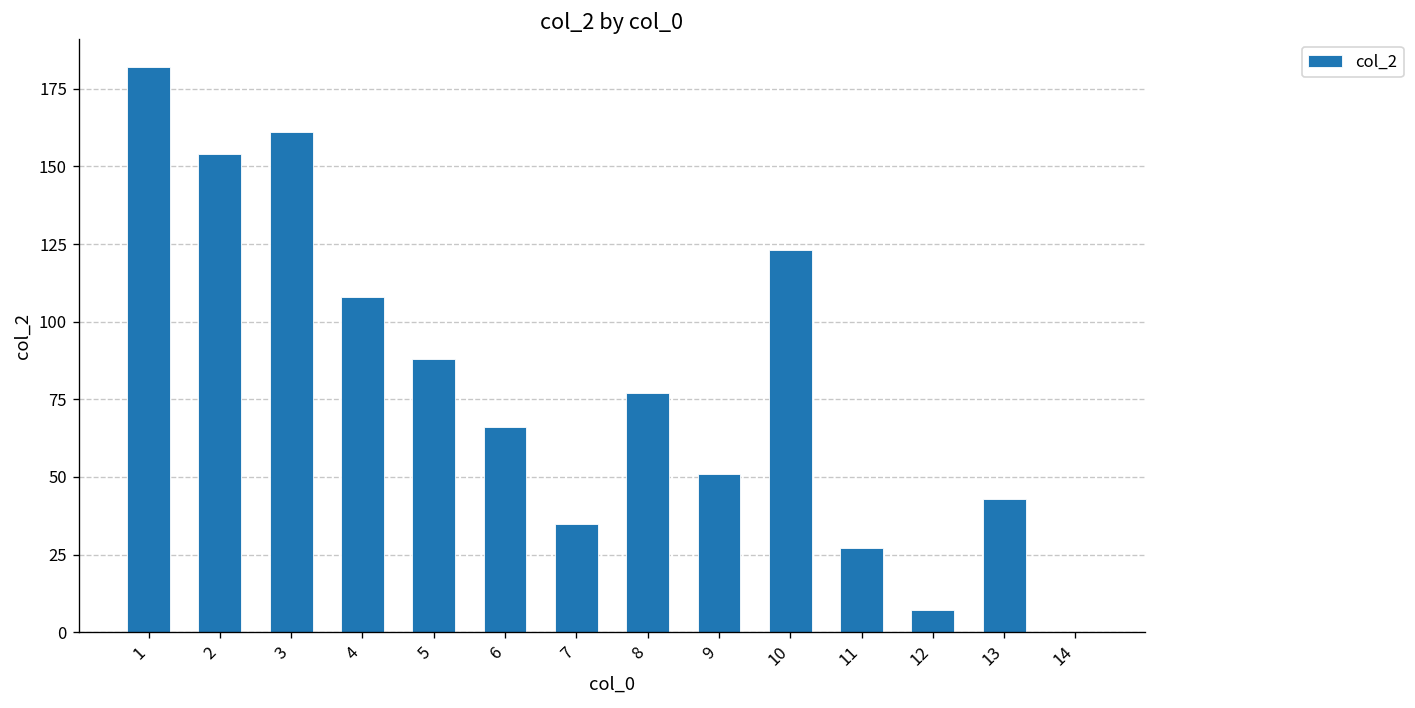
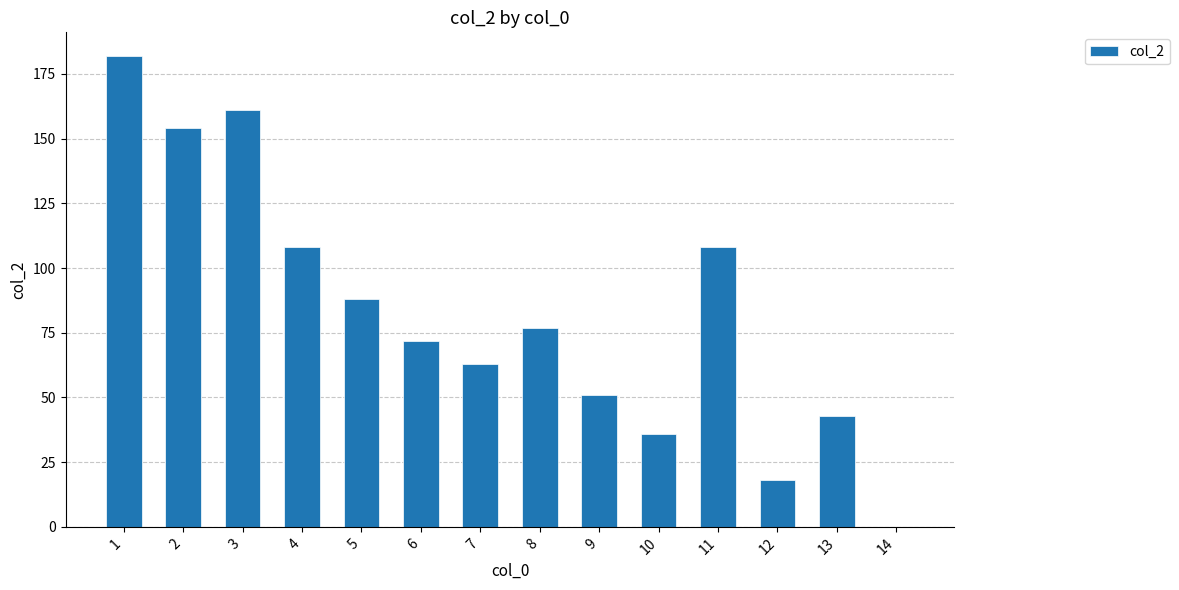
6: 66 -> 72
7: 35 -> 63
10: 123 -> 36
11: 27 -> 108
12: 7 -> 18
